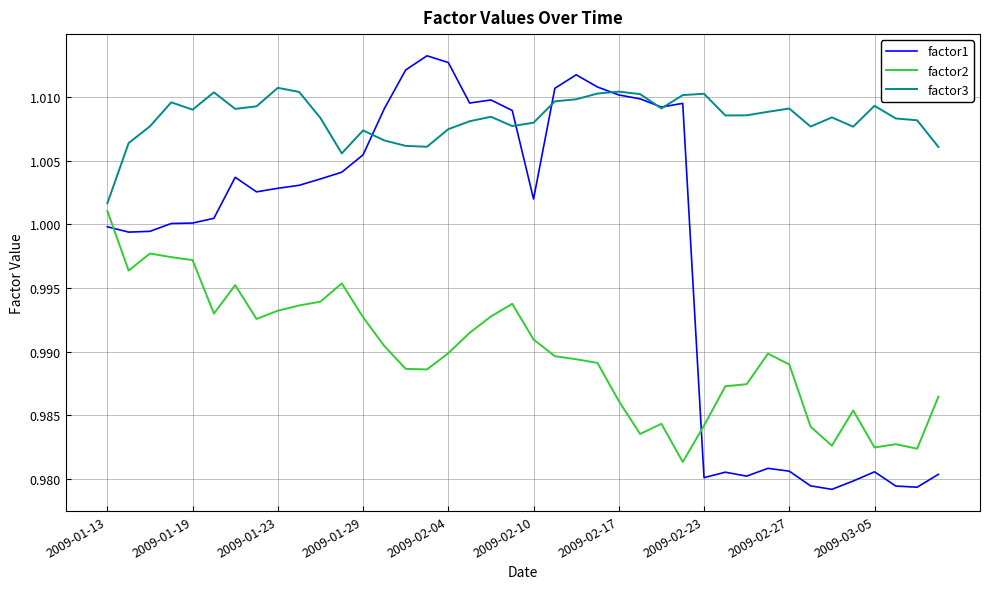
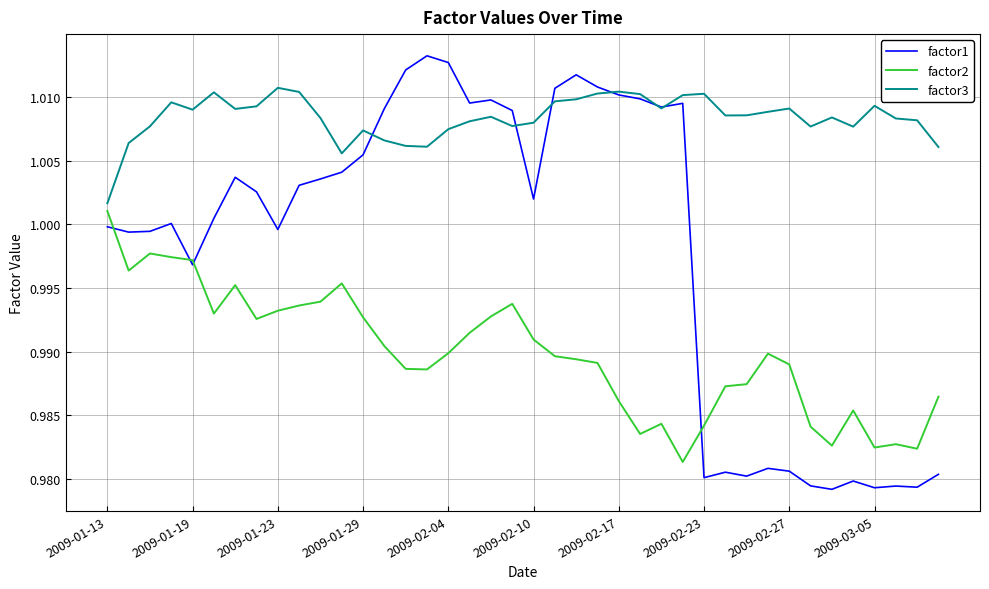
factor1, 2009-01-19: 1.0001 -> 0.9968
factor1, 2009-01-23: 1.0028 -> 0.9996
factor1, 2009-03-05: 0.9806 -> 0.9793
